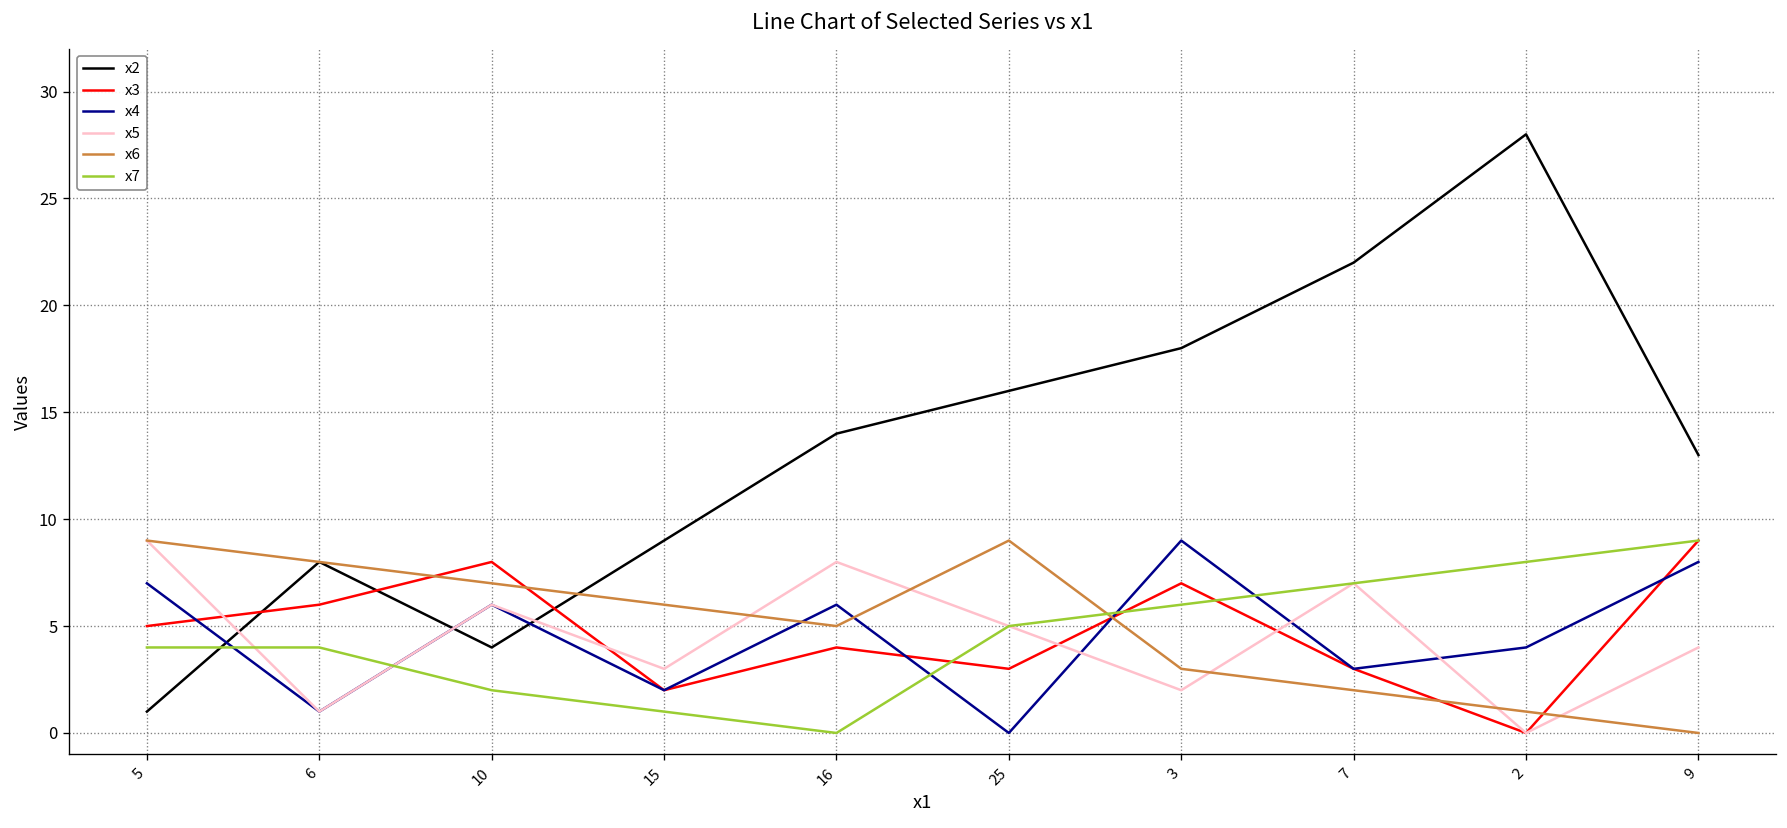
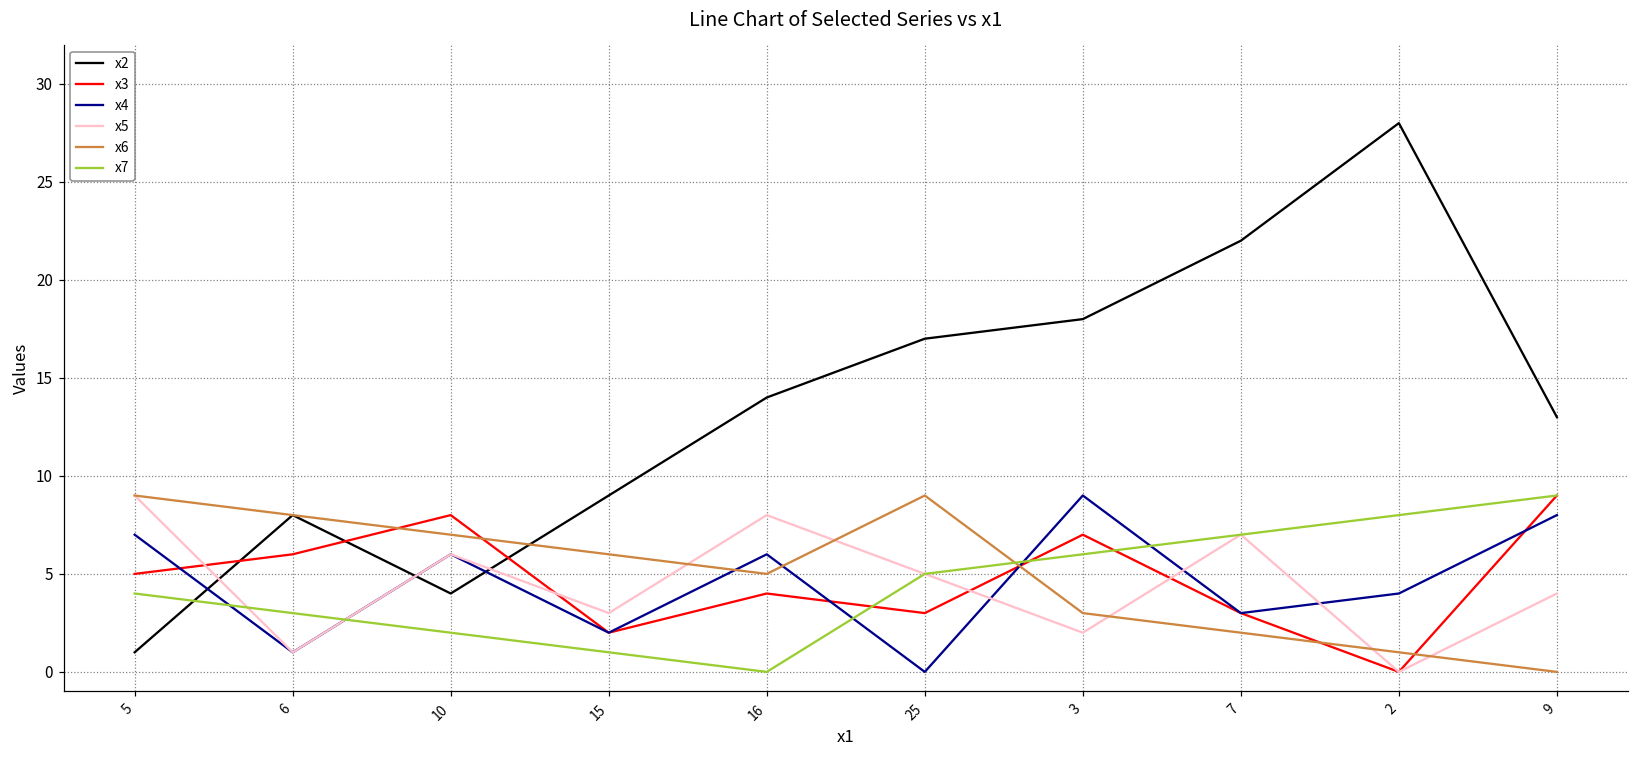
x7, 6: 4 -> 3
x2, 25: 16 -> 17
